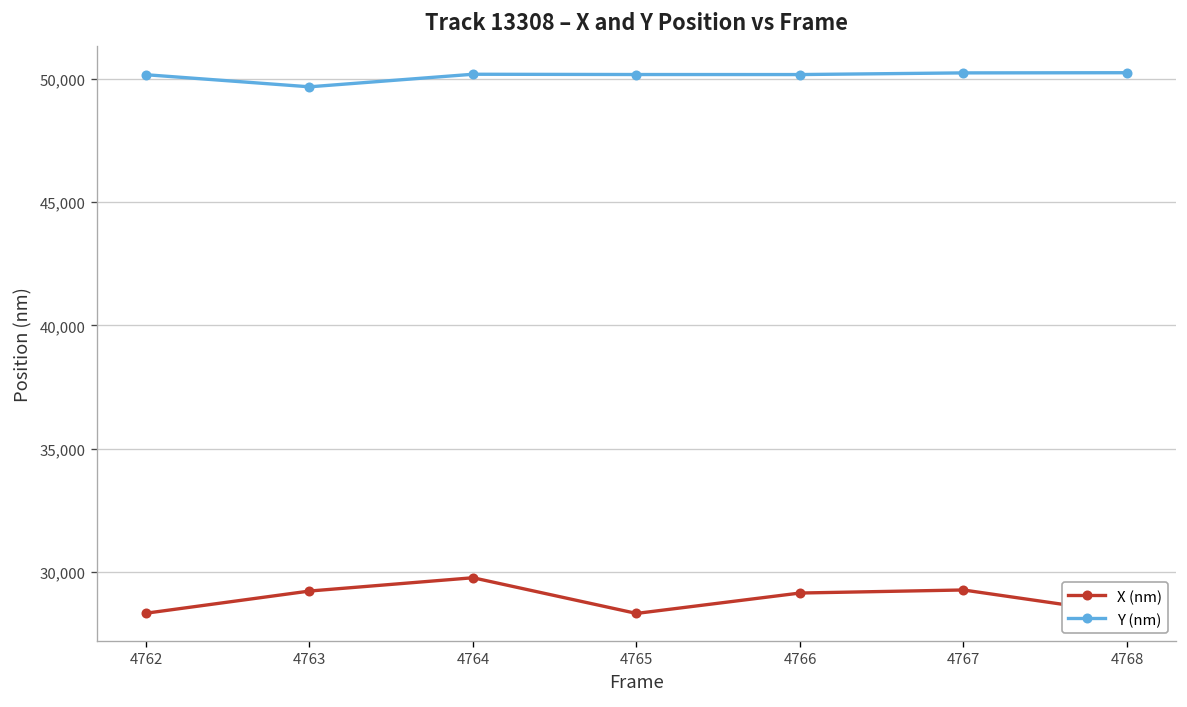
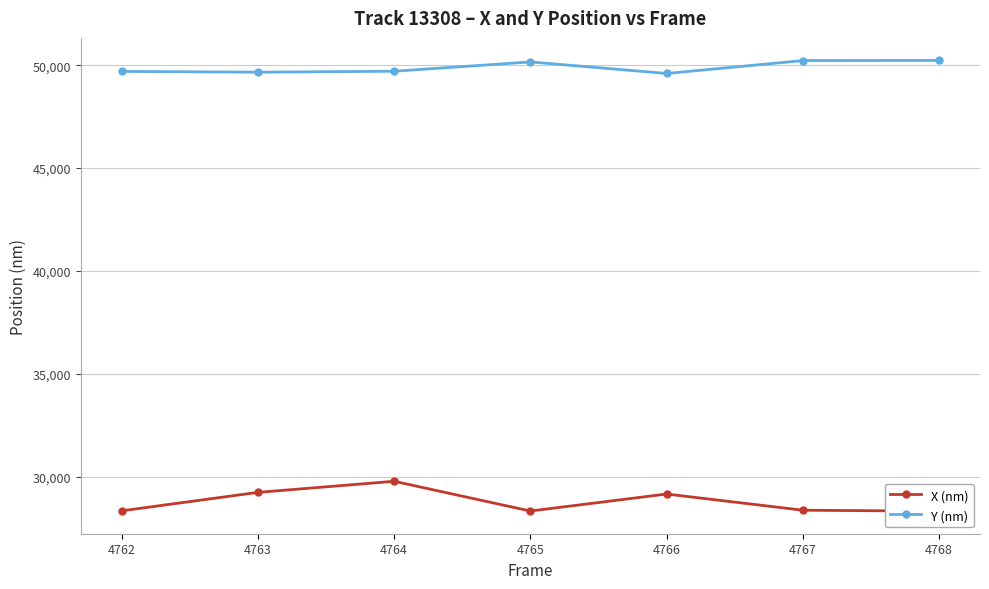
Y (nm), 4762: 50,200 -> 49,700
Y (nm), 4764: 50,200 -> 49,700
Y (nm), 4766: 50,200 -> 49,600
X (nm), 4767: 29,300 -> 28,400
